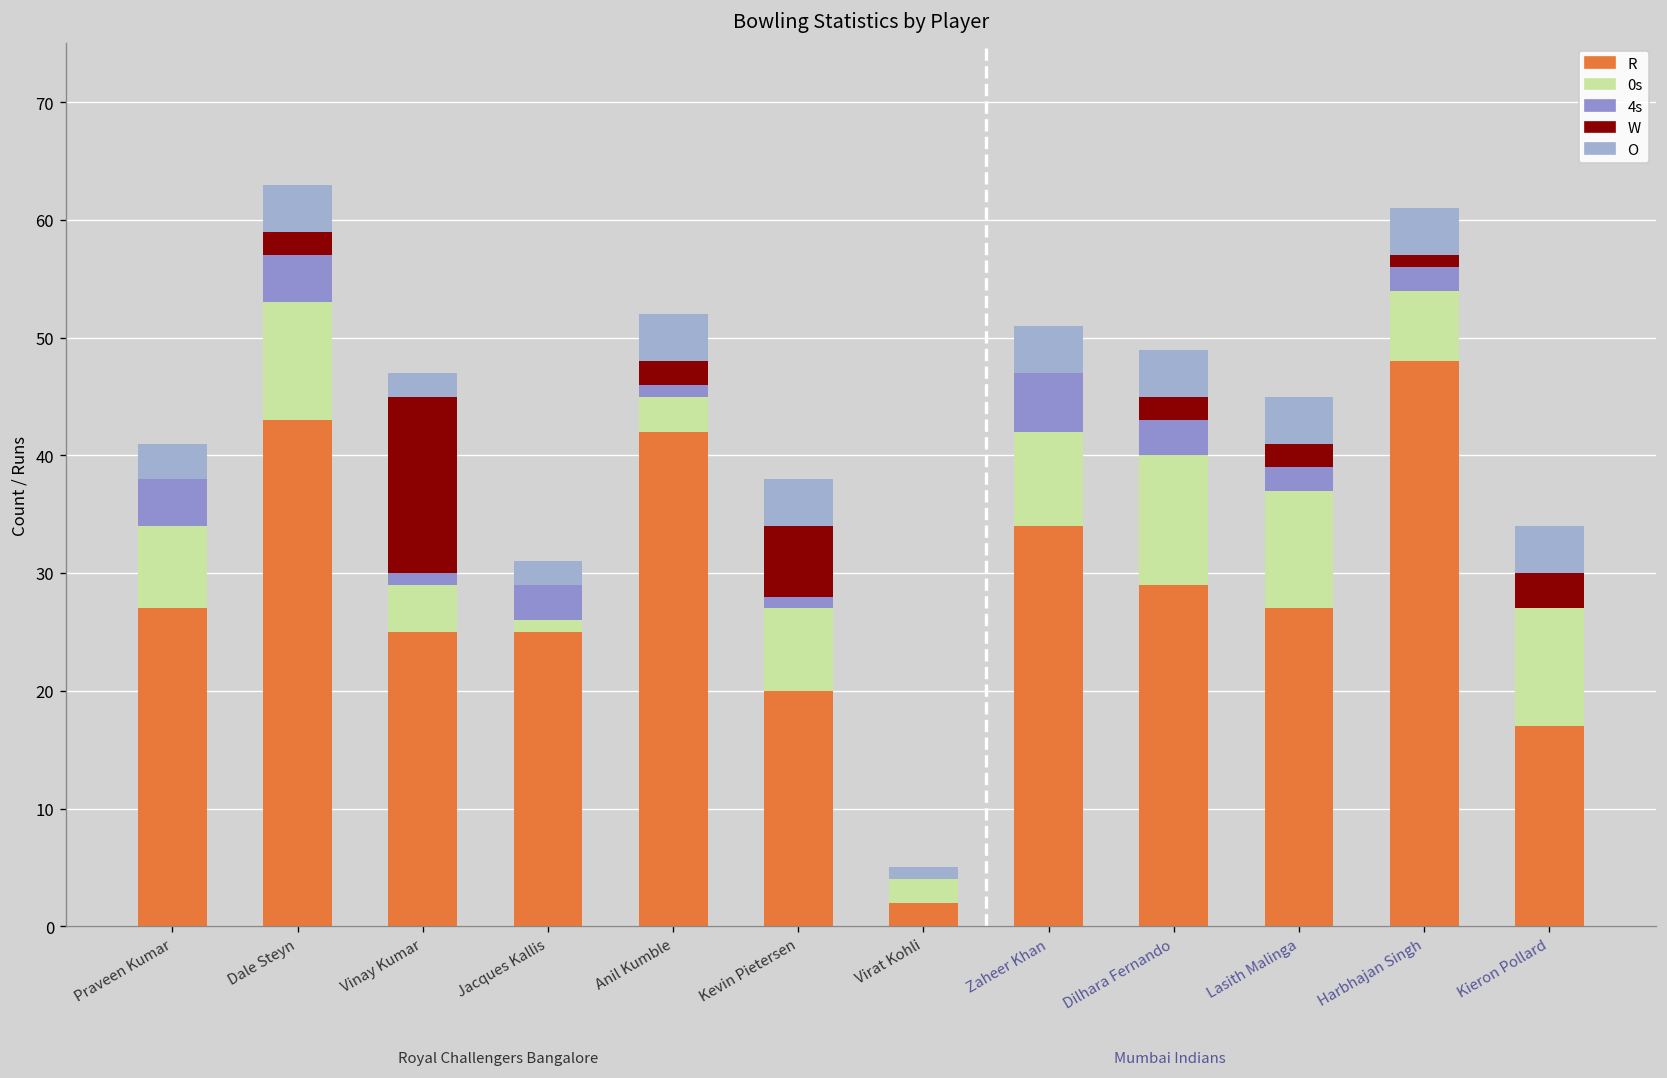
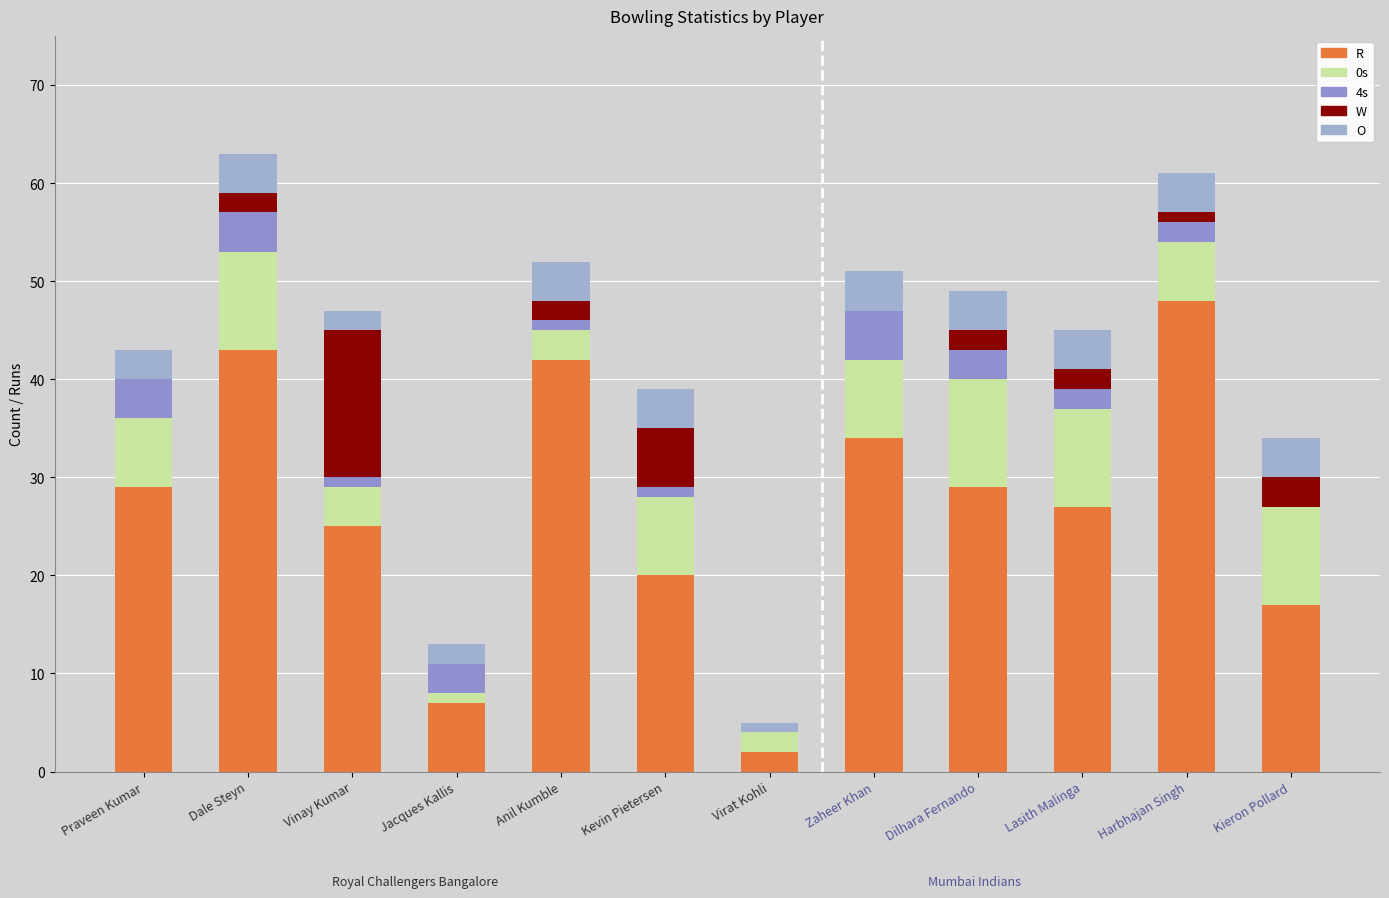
R, Praveen Kumar: 27 -> 29
R, Jacques Kallis: 25 -> 7
0s, Kevin Pietersen: 7 -> 8
